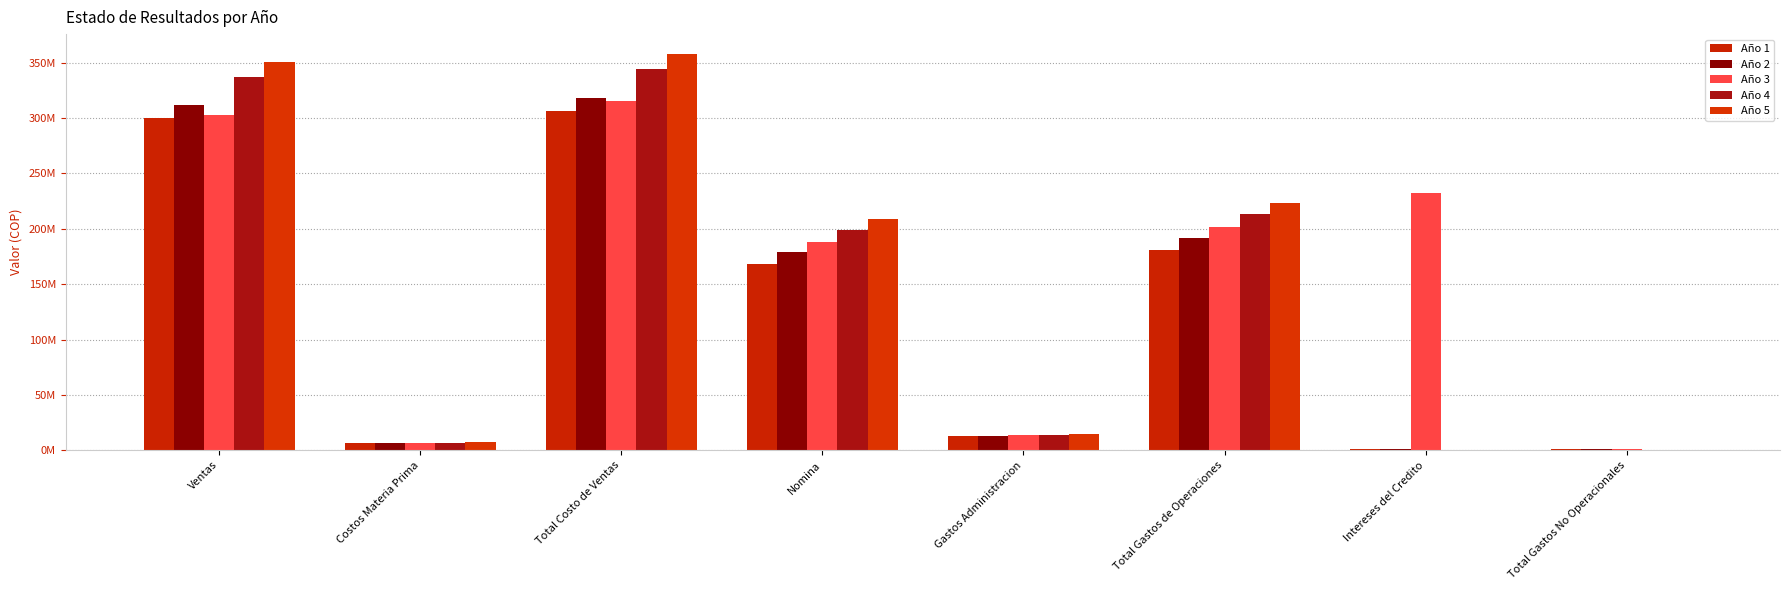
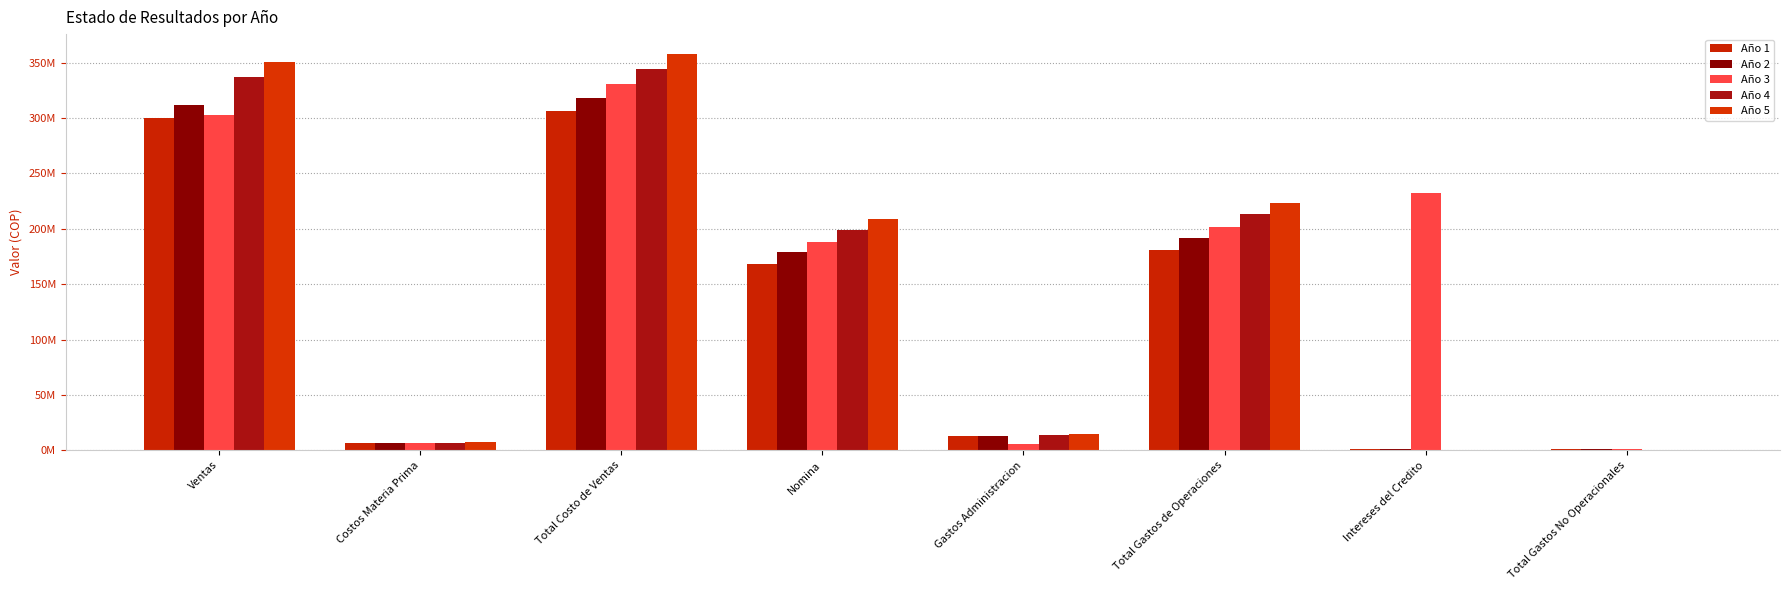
Año 3, Total Costo de Ventas: 316000000 -> 331000000
Año 3, Gastos Administracion: 14000000 -> 6000000
